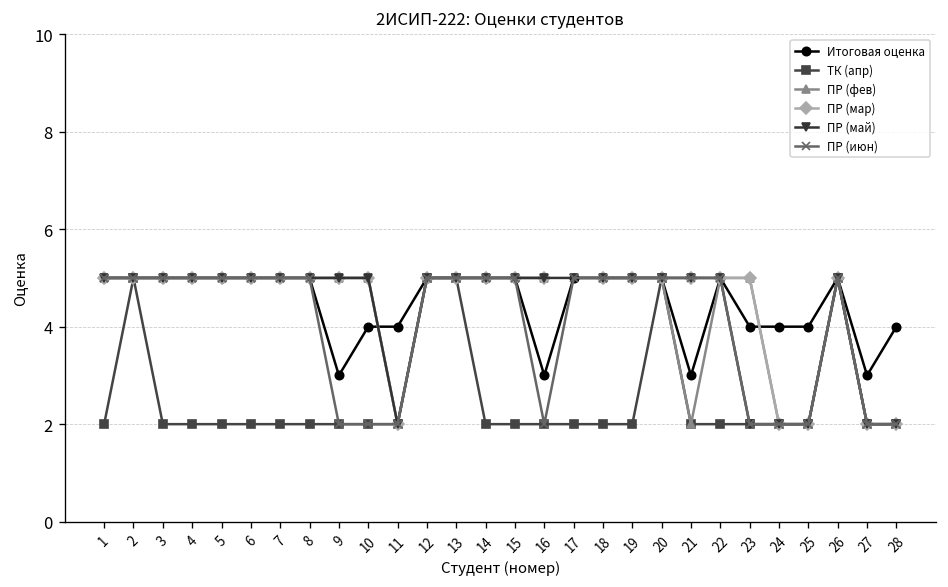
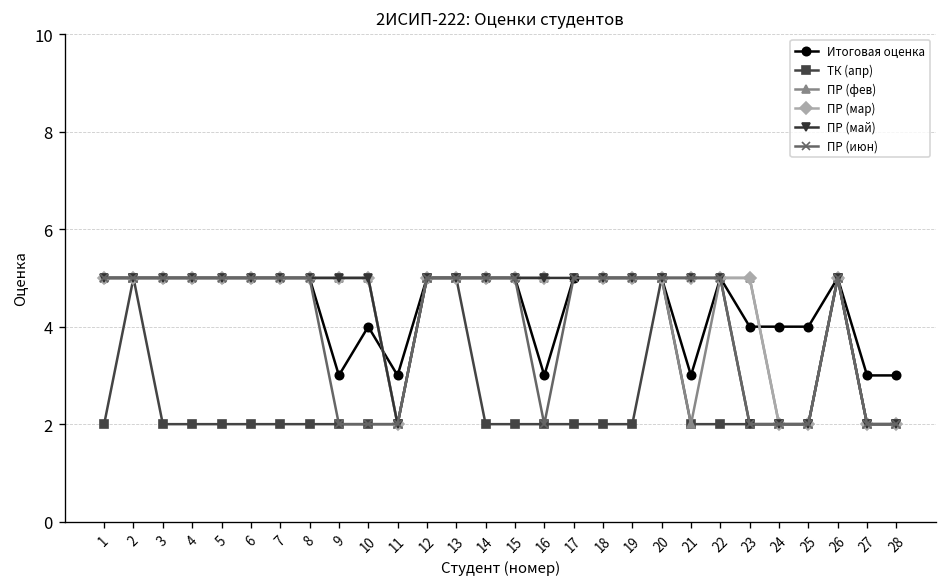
Итоговая оценка, 11: 4 -> 3
Итоговая оценка, 28: 4 -> 3
